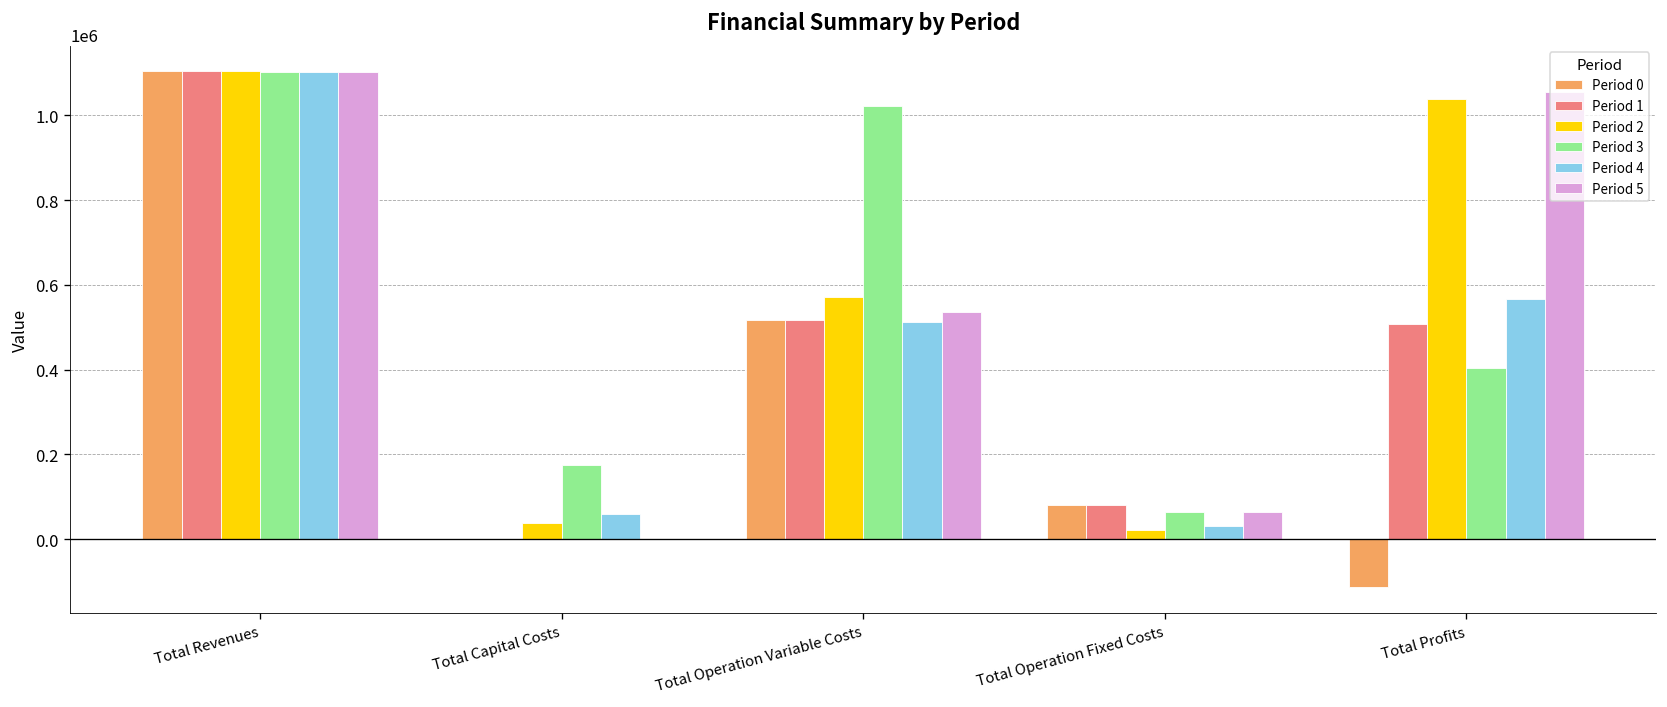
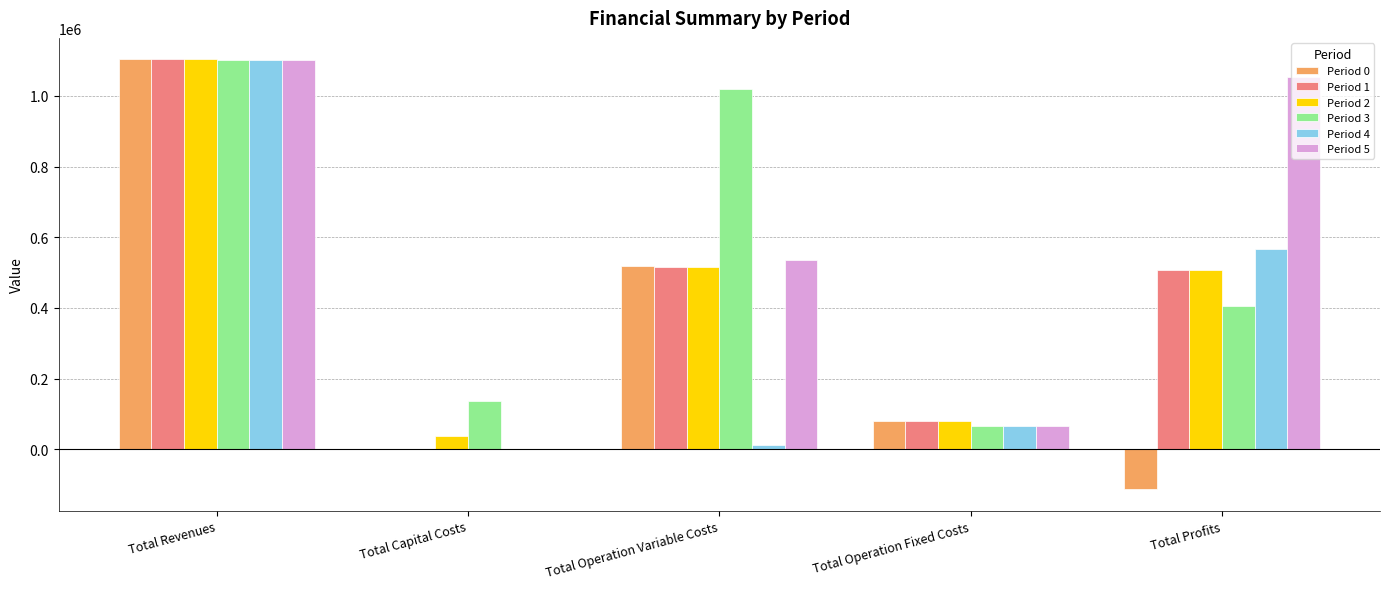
Period 3, Total Capital Costs: 180000 -> 140000
Period 4, Total Capital Costs: 60000 -> 0
Period 2, Total Operation Variable Costs: 570000 -> 510000
Period 4, Total Operation Variable Costs: 510000 -> 10000
Period 2, Total Operation Fixed Costs: 20000 -> 80000
Period 4, Total Operation Fixed Costs: 30000 -> 60000
Period 2, Total Profits: 1040000 -> 510000
